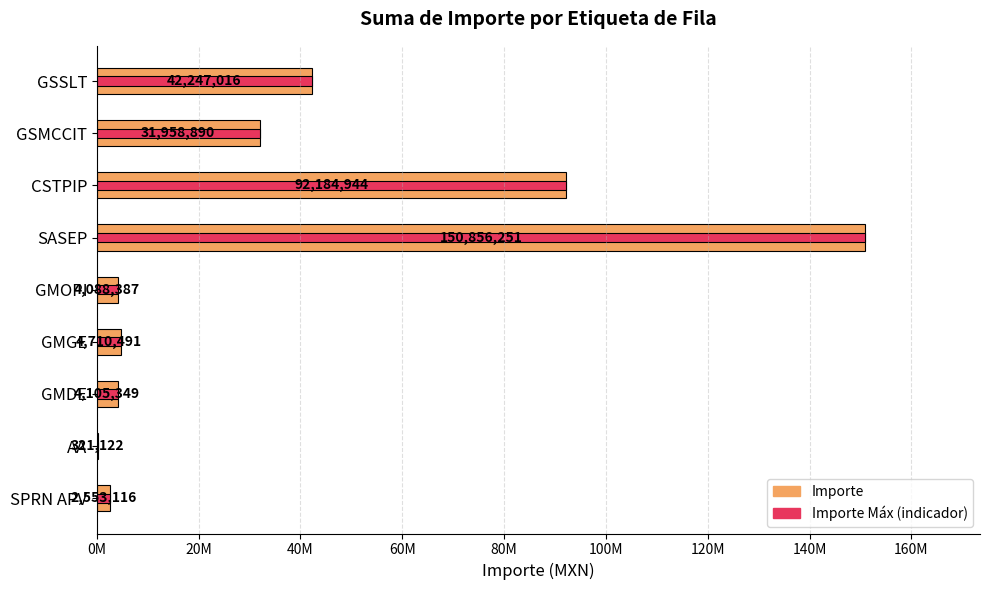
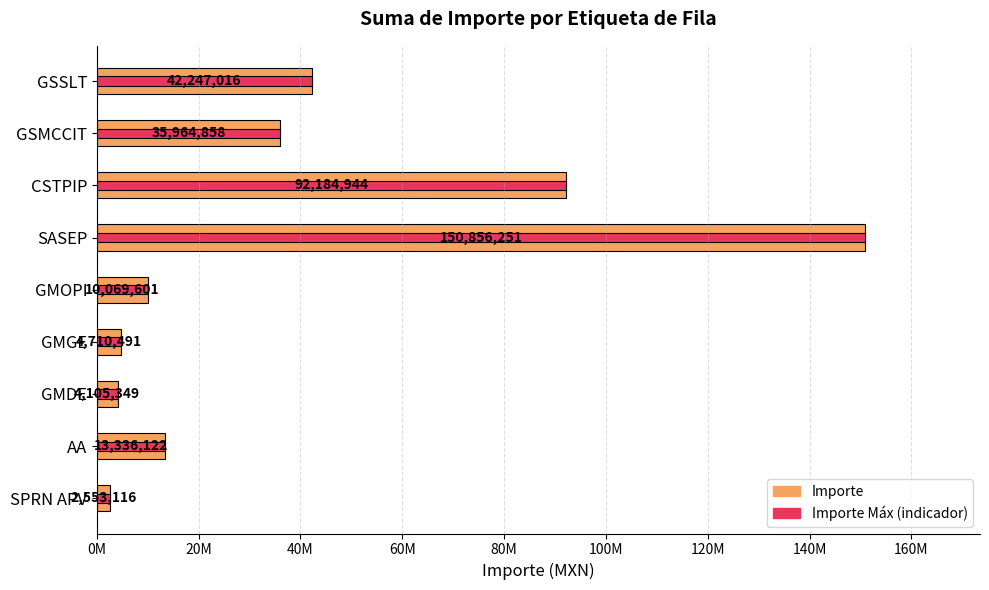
Importe, GSMCCIT: 31,958,890 -> 35,964,858
Importe, GMOPI: 4,088,387 -> 10,069,601
Importe, AA: 321,122 -> 13,336,122
